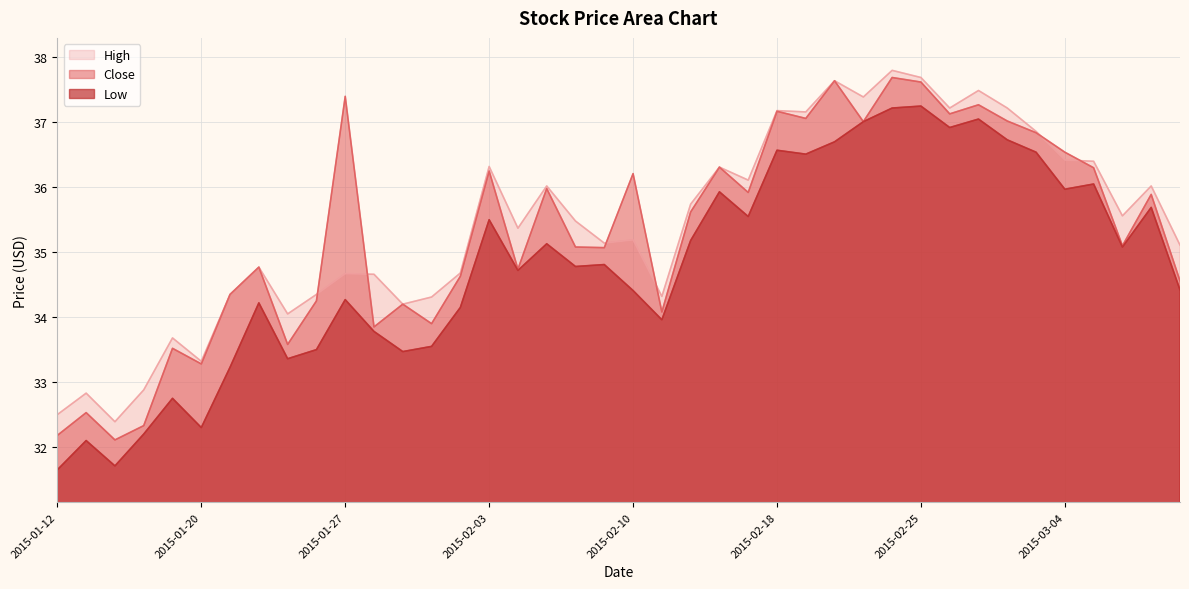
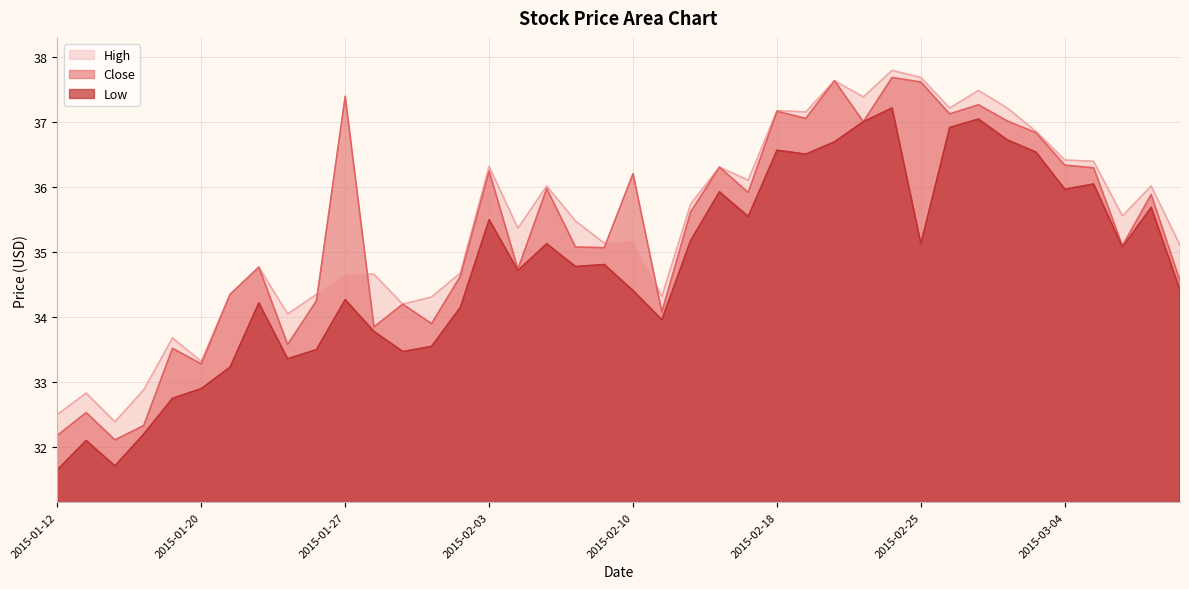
Low, 2015-01-20: 32.3 -> 32.9
Low, 2015-02-25: 37.3 -> 35.1
Close, 2015-03-04: 36.5 -> 36.3
